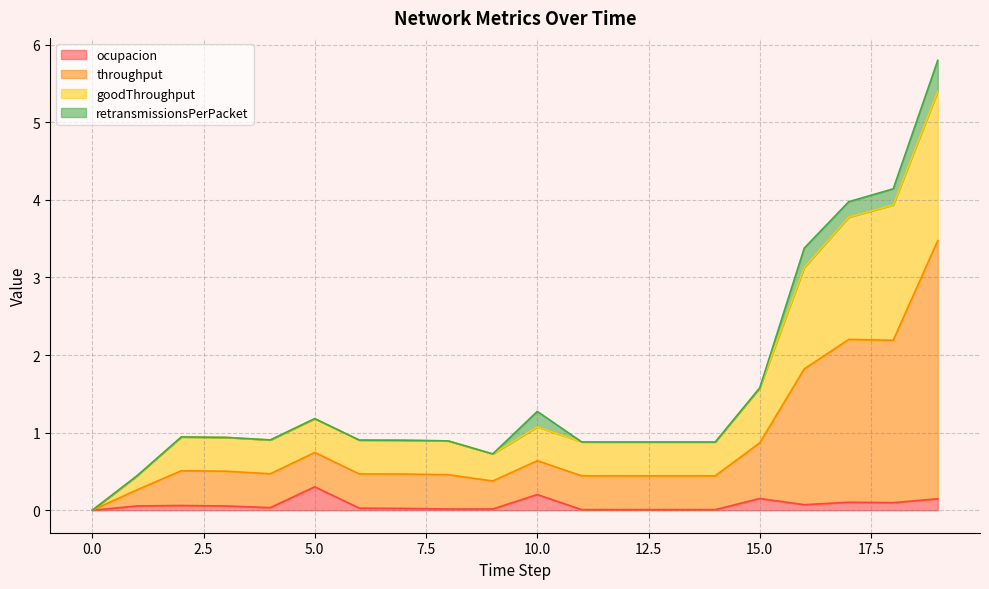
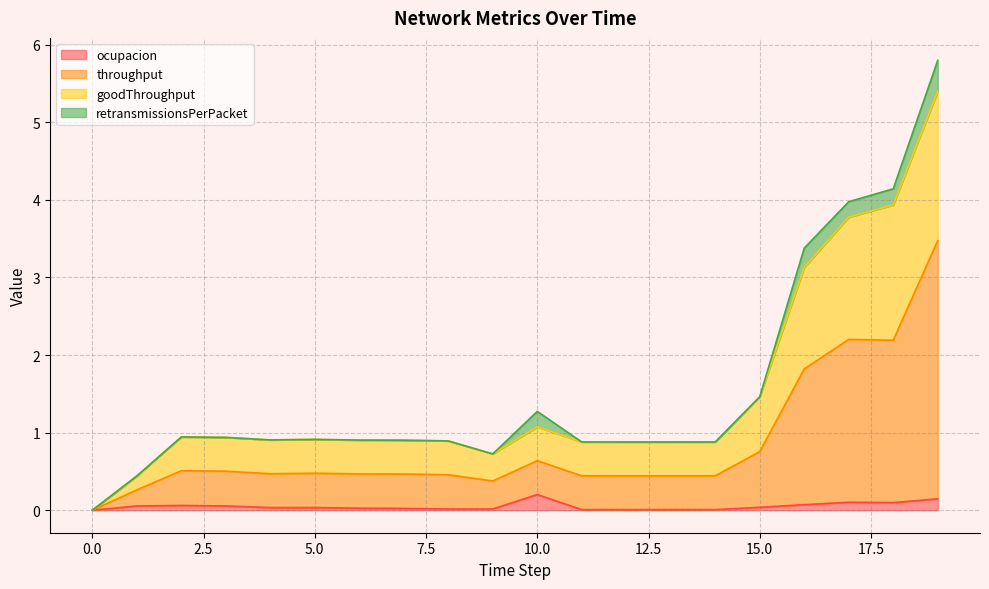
ocupacion, 5.0: 0.3 -> 0.0
ocupacion, 15.0: 0.2 -> 0.0
